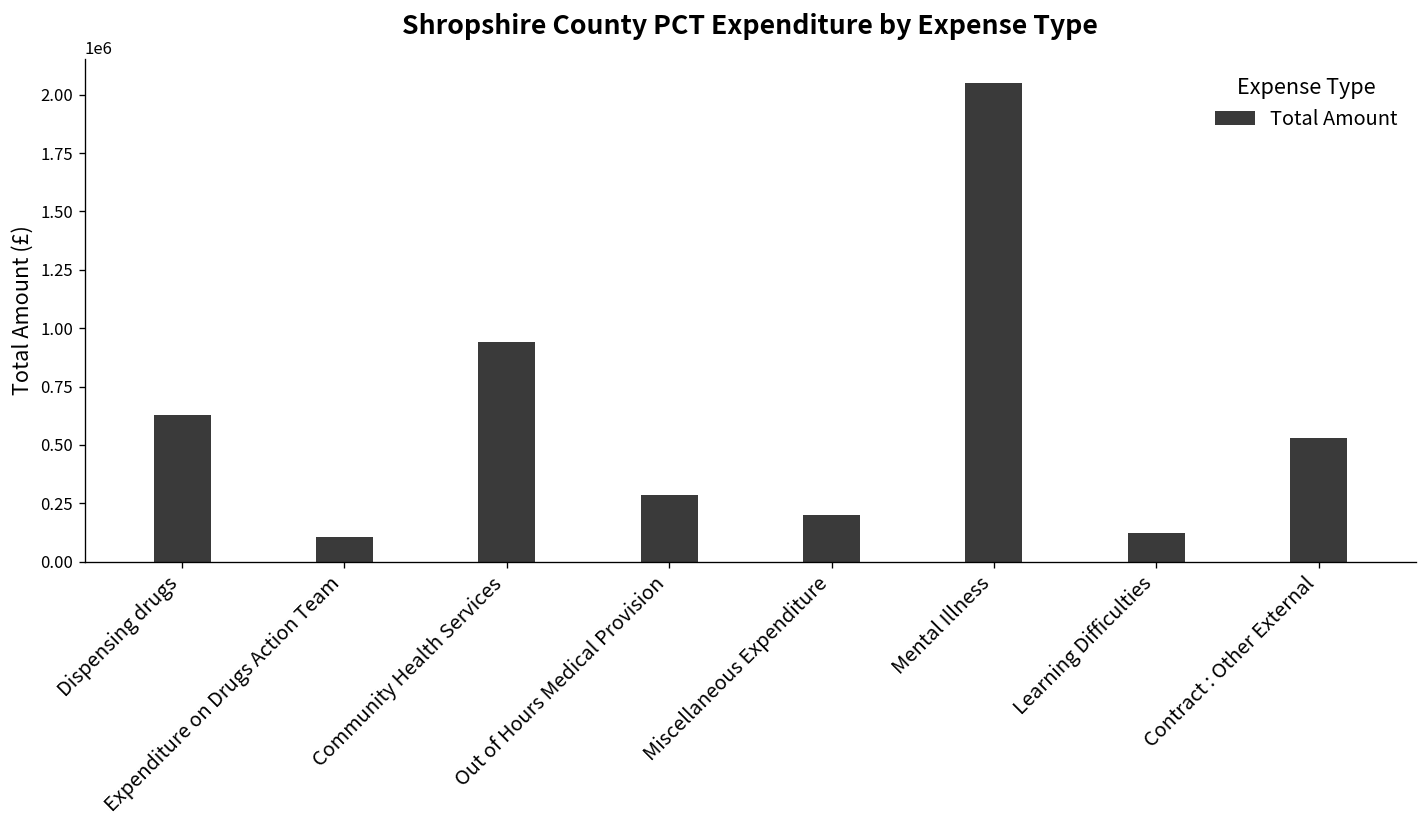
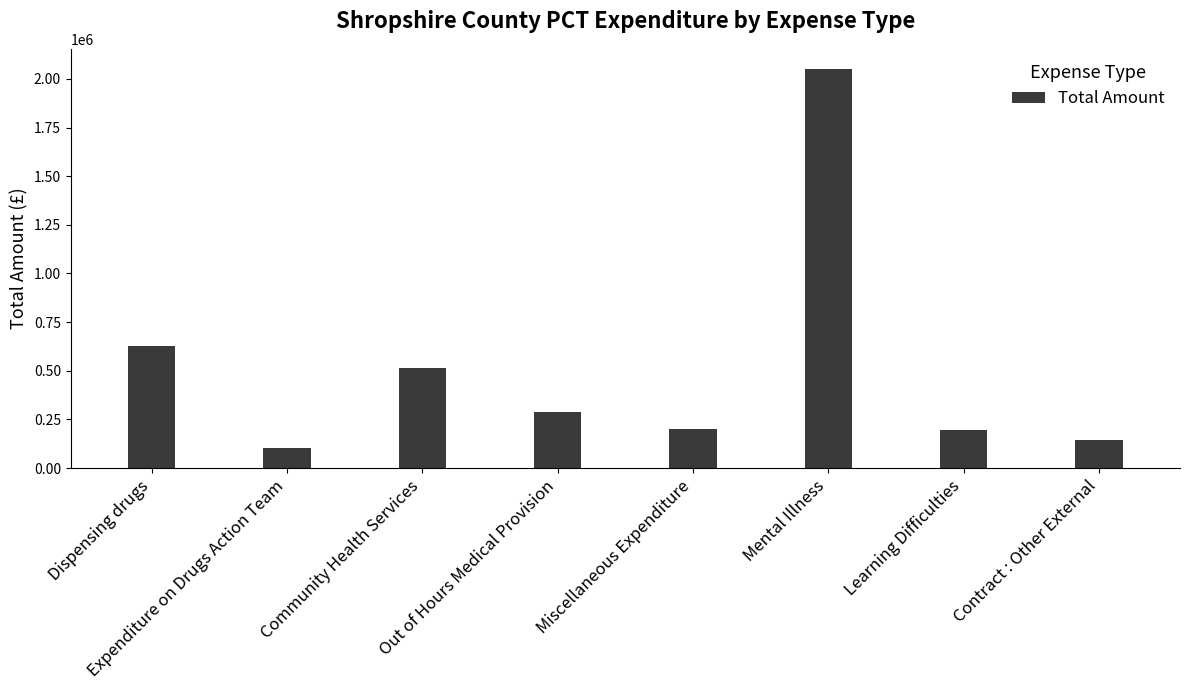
Community Health Services: 940000 -> 520000
Learning Difficulties: 120000 -> 200000
Contract : Other External: 530000 -> 150000
